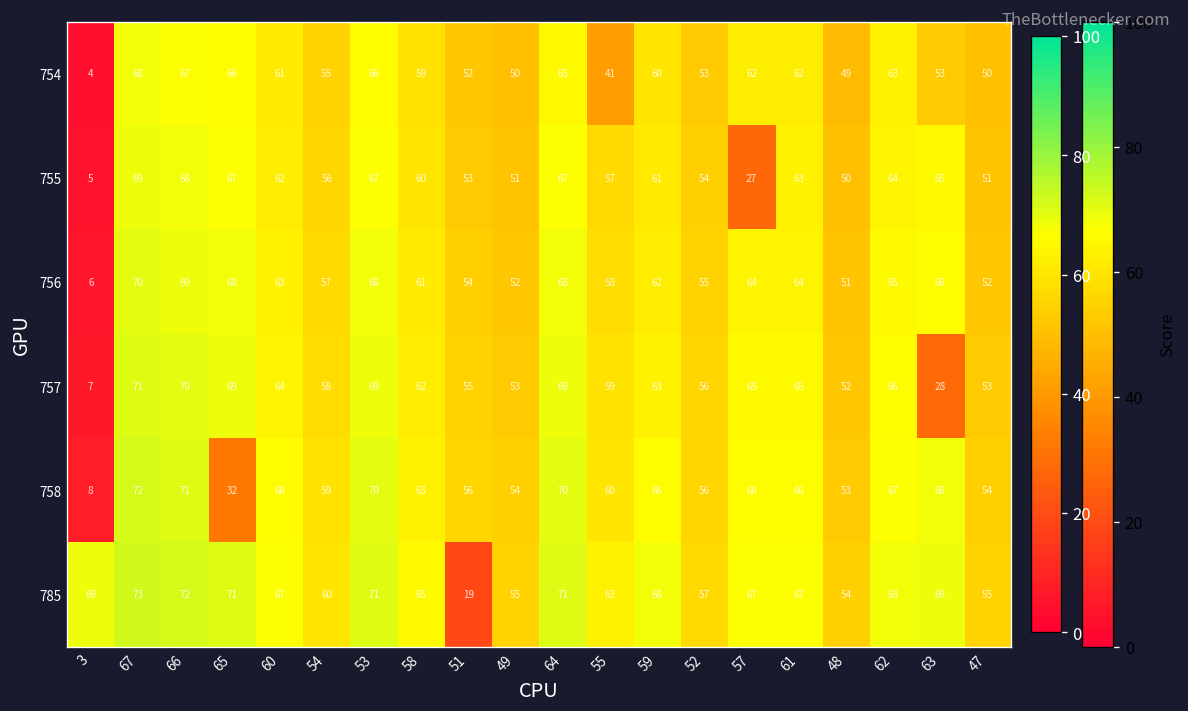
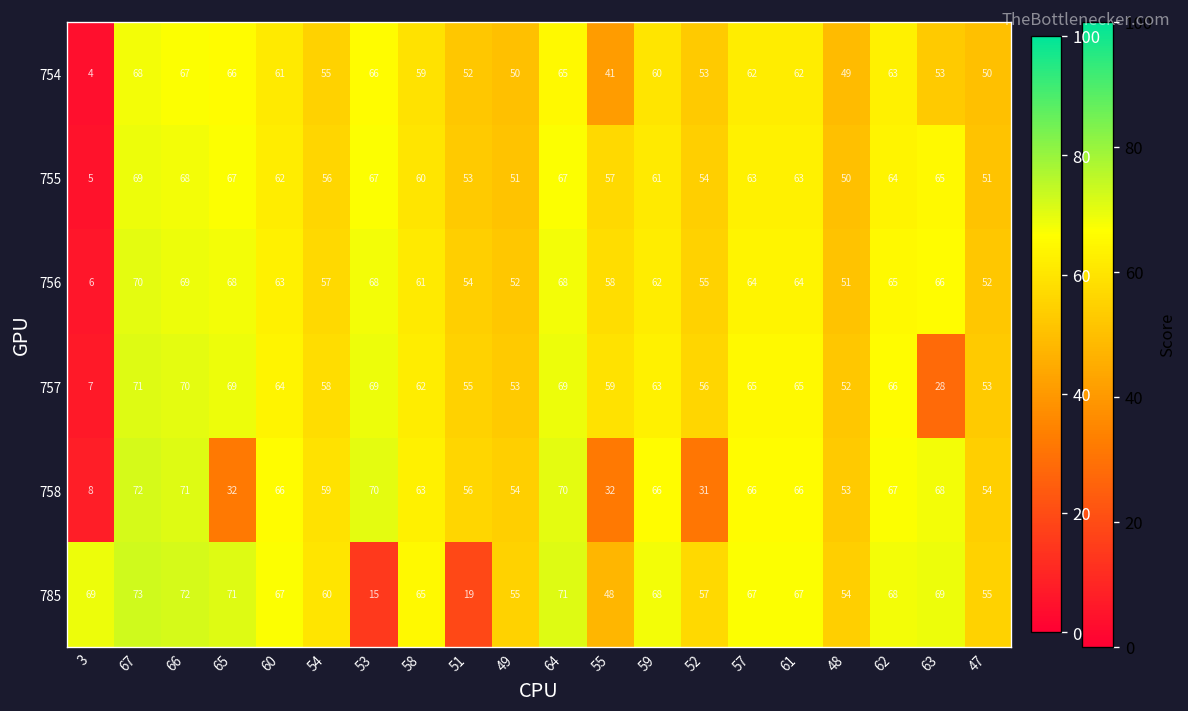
755, 57: 27 -> 63
758, 55: 60 -> 32
758, 52: 56 -> 31
785, 53: 71 -> 15
785, 55: 63 -> 48
